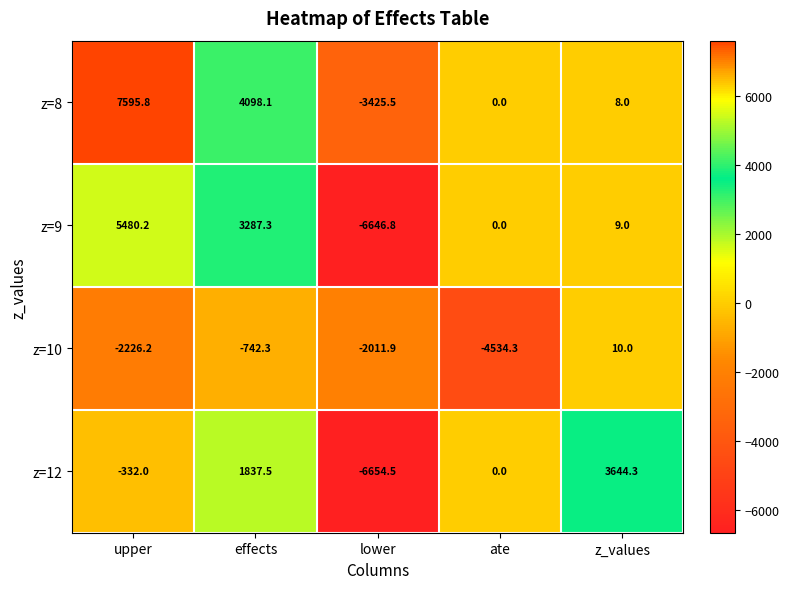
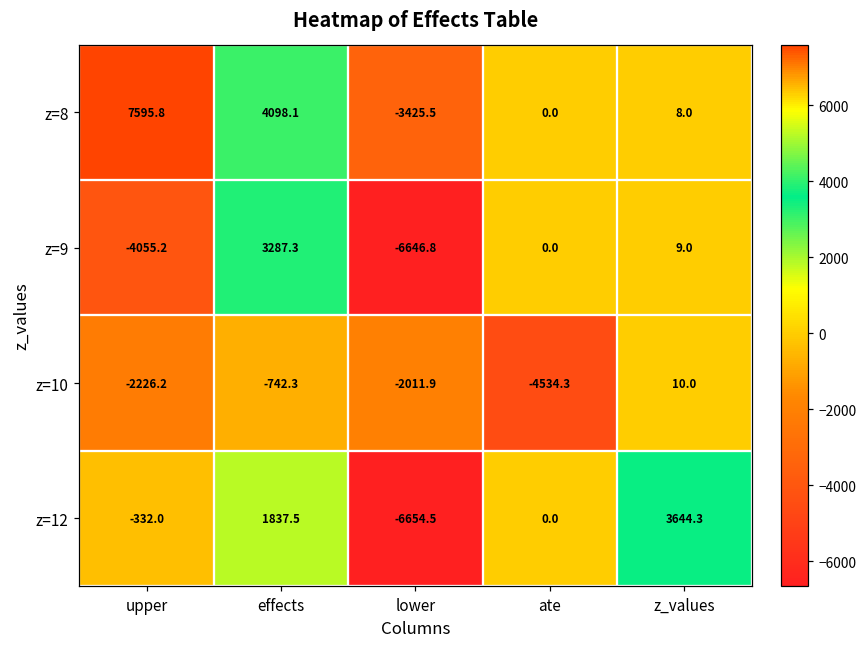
z=9, upper: 5480.2 -> -4055.2
